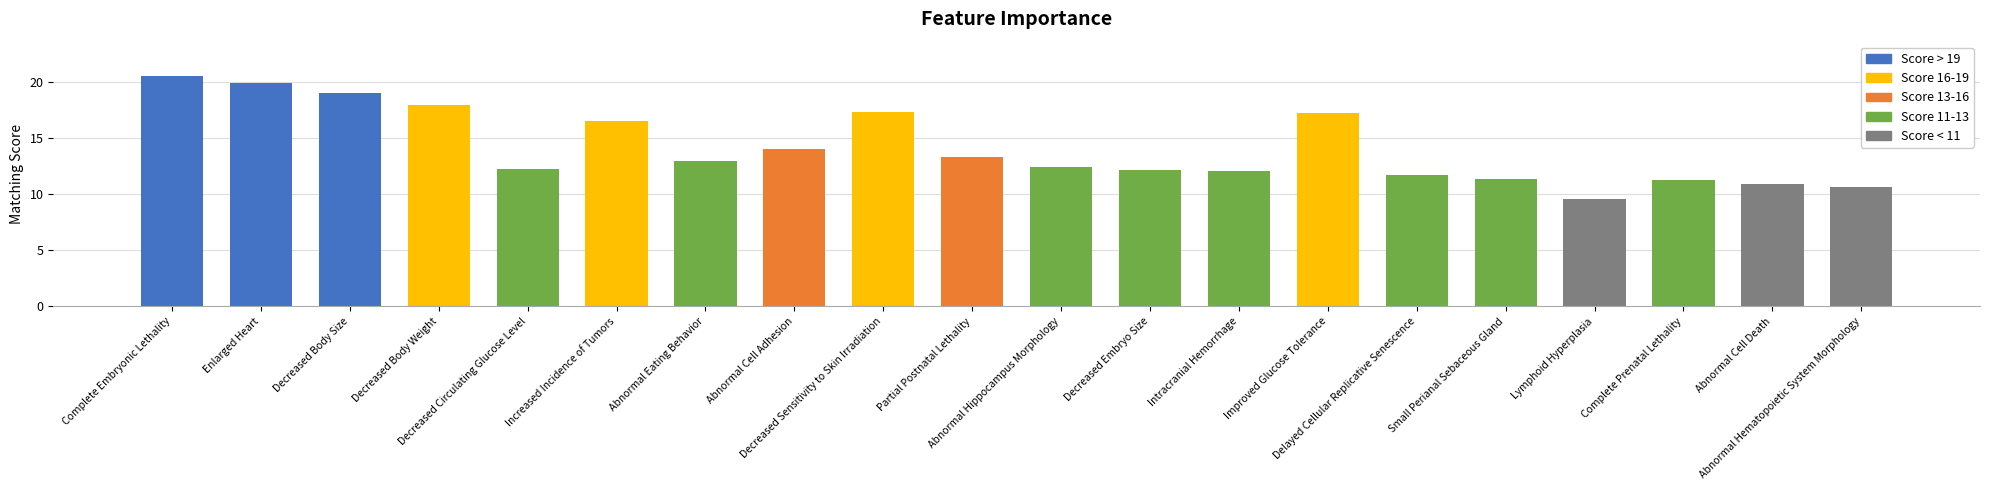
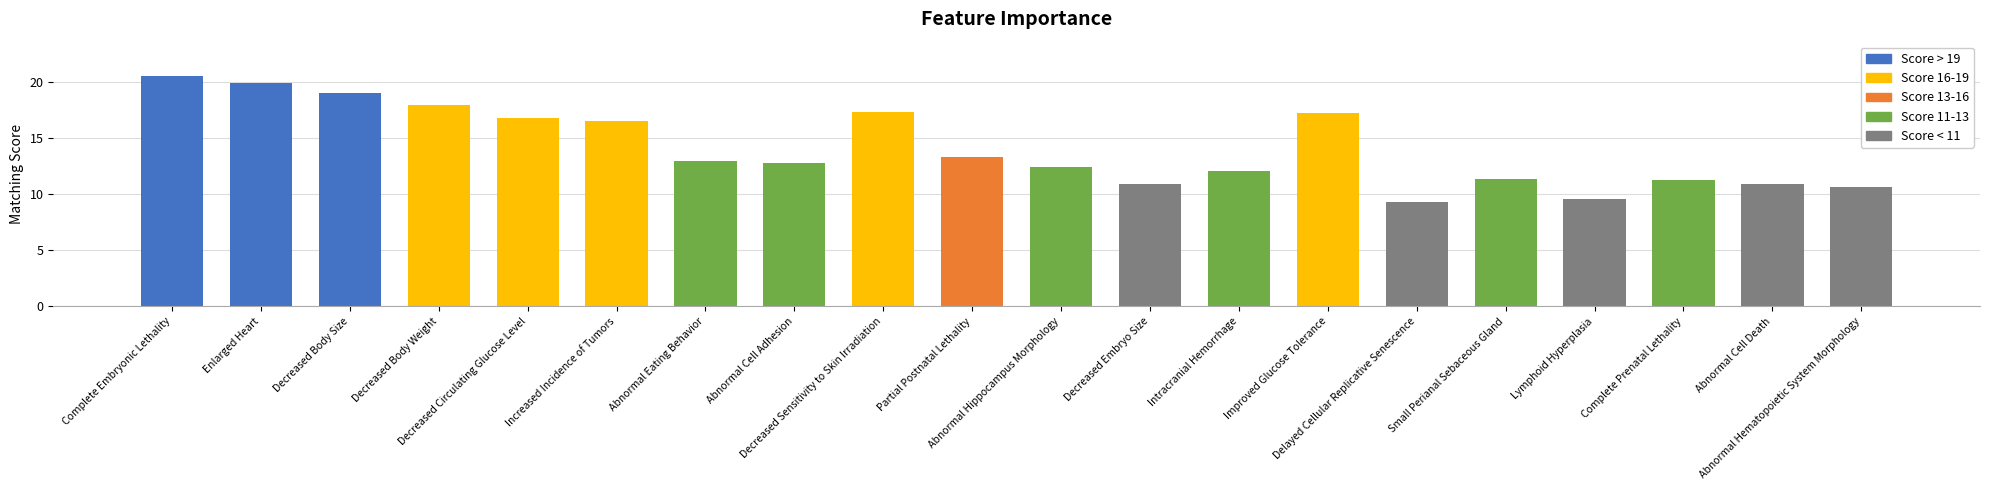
Decreased Circulating Glucose Level: 12.3 -> 16.8
Abnormal Cell Adhesion: 14.0 -> 12.8
Decreased Embryo Size: 12.2 -> 11.0
Delayed Cellular Replicative Senescence: 11.7 -> 9.3
